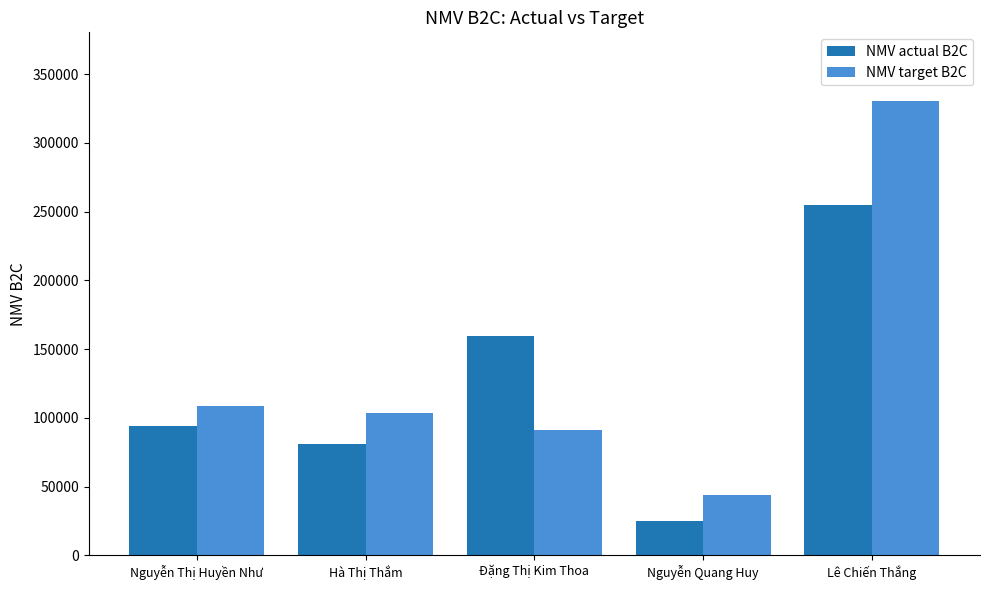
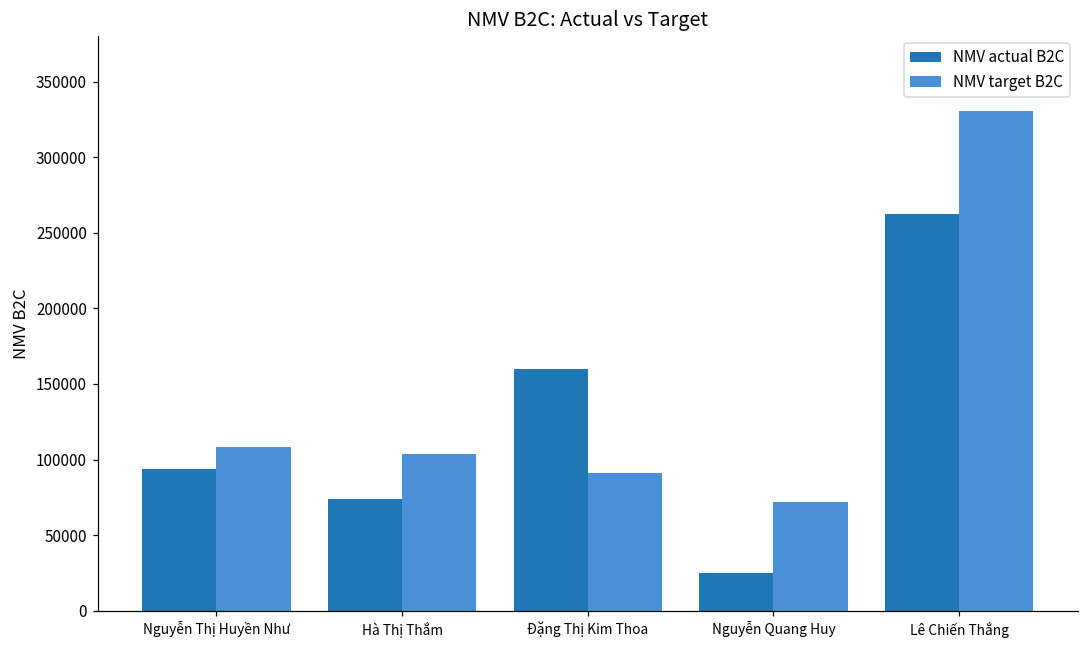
NMV actual B2C, Hà Thị Thắm: 81000 -> 74000
NMV target B2C, Nguyễn Quang Huy: 44000 -> 72000
NMV actual B2C, Lê Chiến Thắng: 255000 -> 263000
